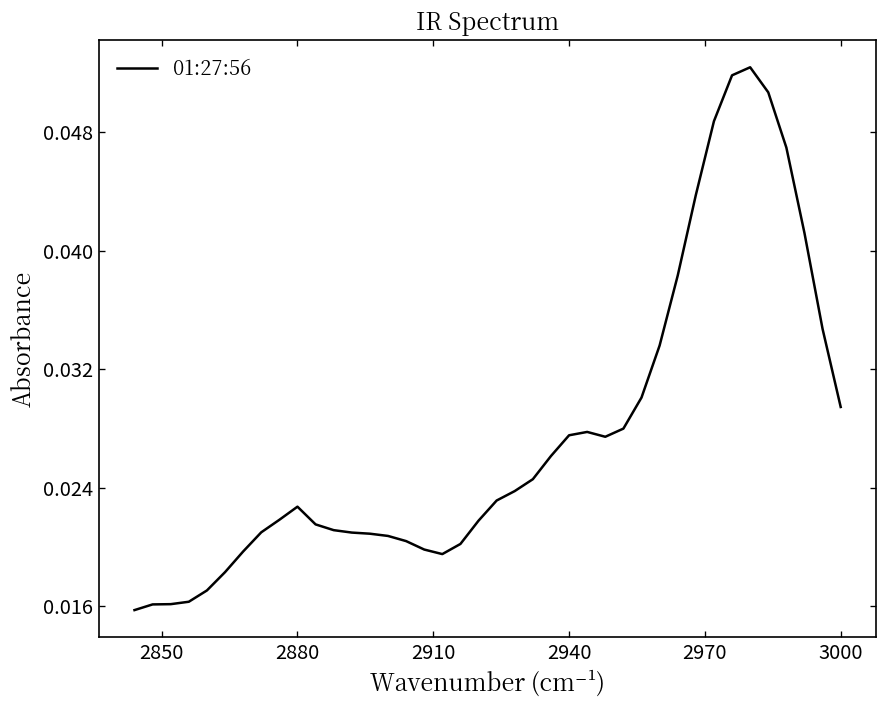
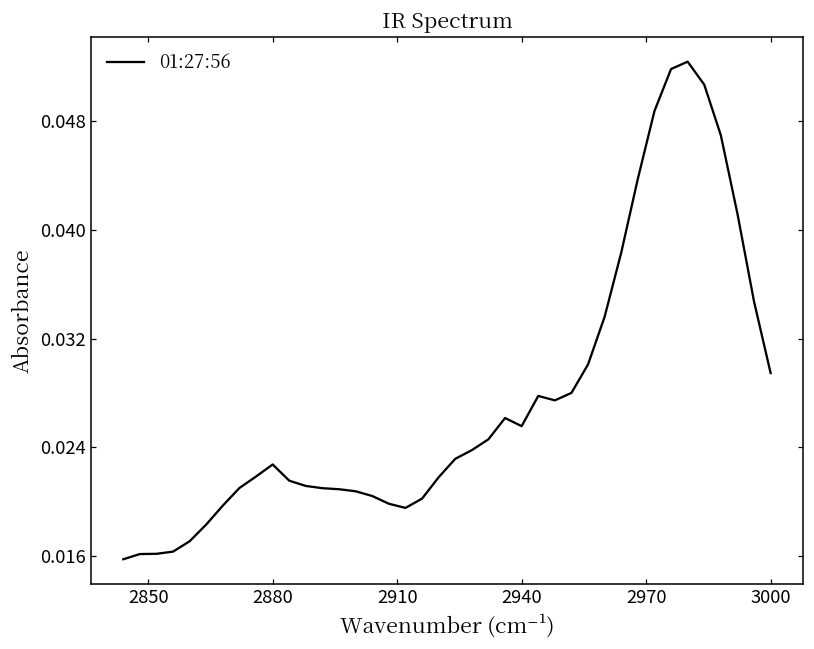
2940: 0.0275 -> 0.0256
